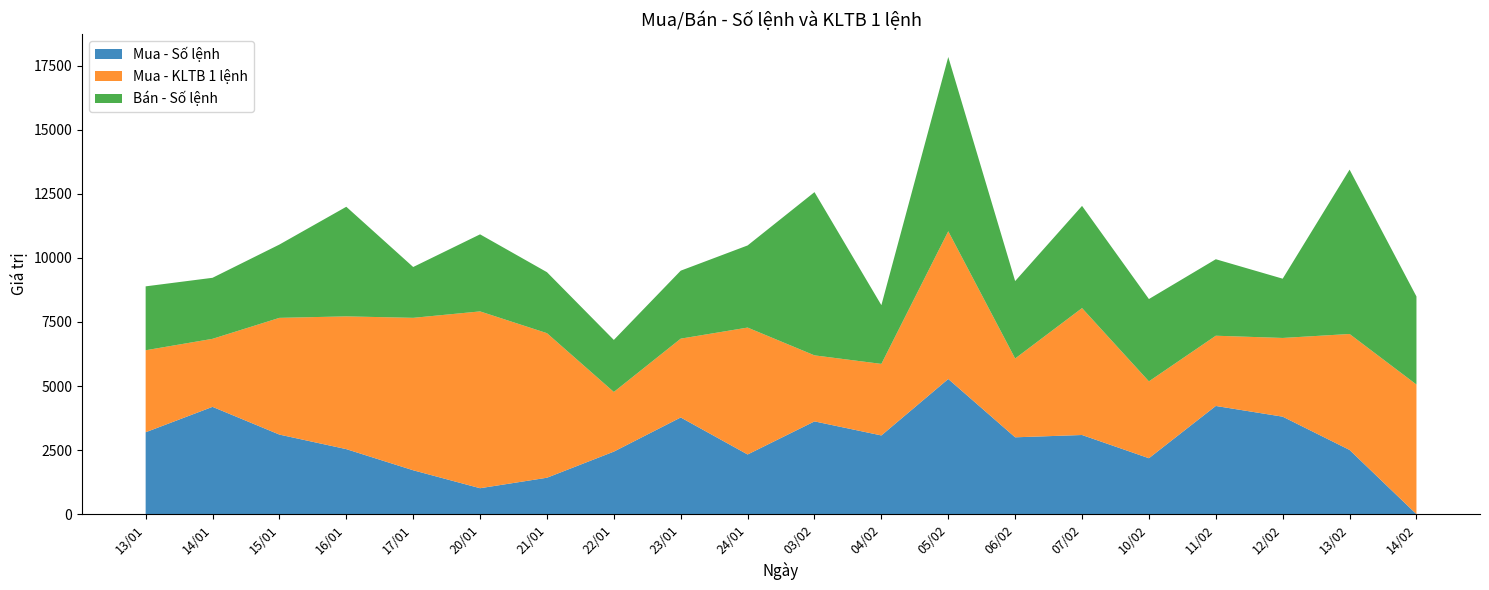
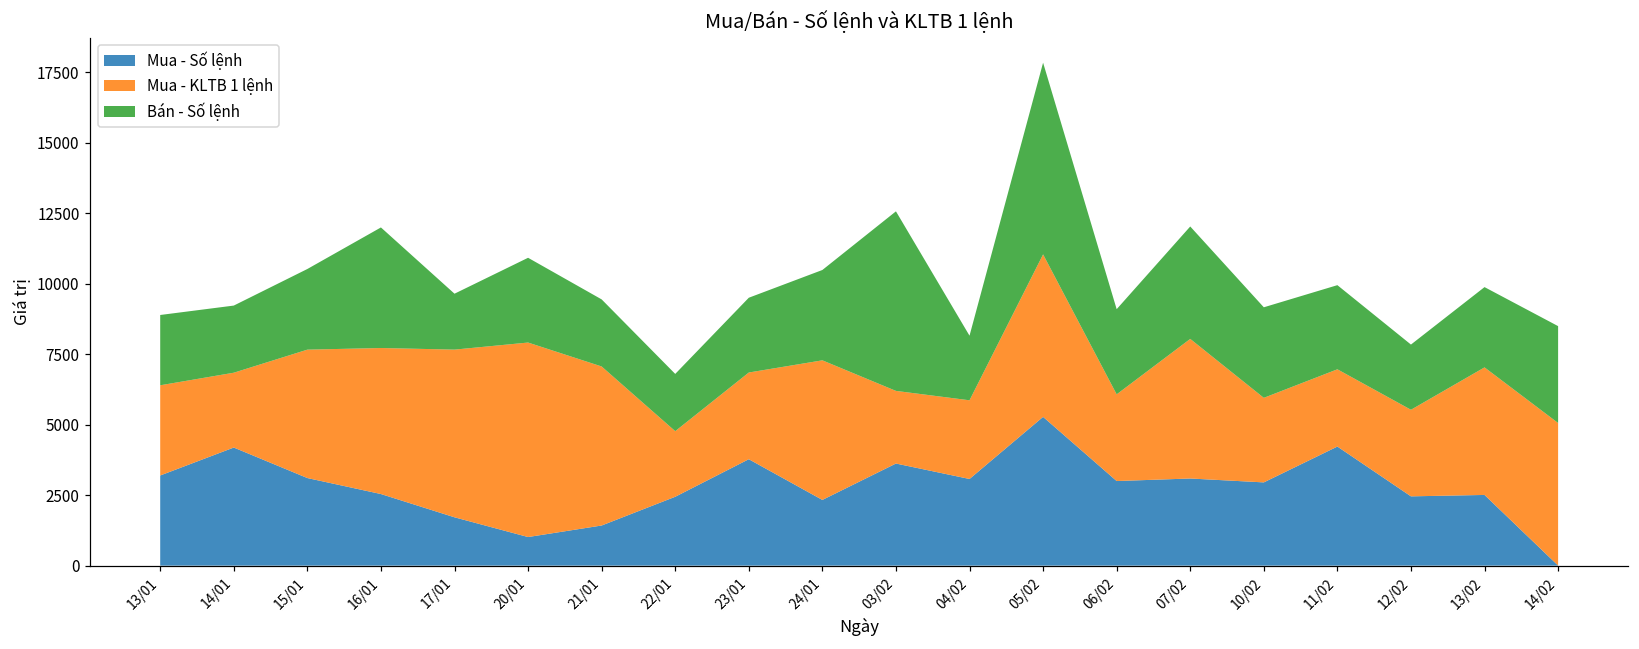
Mua - Số lệnh, 10/02: 2200 -> 3000
Mua - Số lệnh, 12/02: 3800 -> 2500
Bán - Số lệnh, 13/02: 6400 -> 2800
